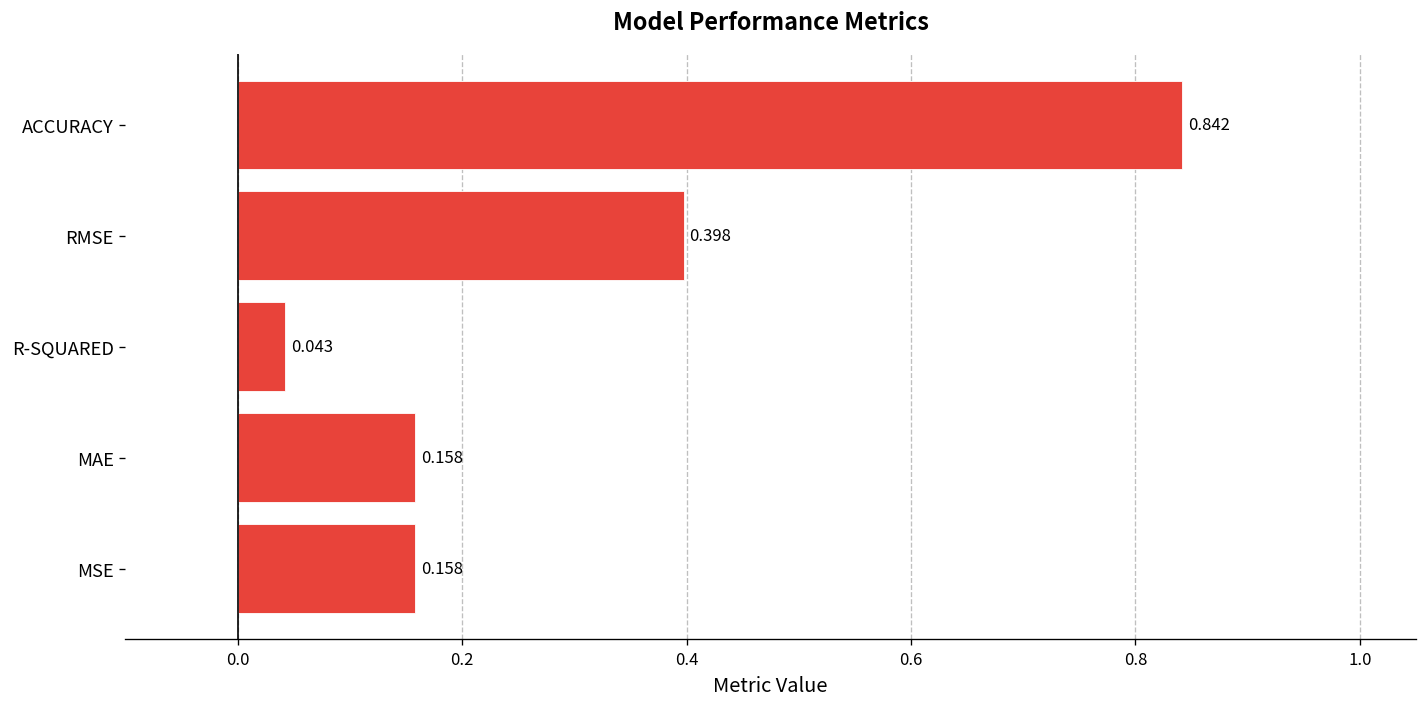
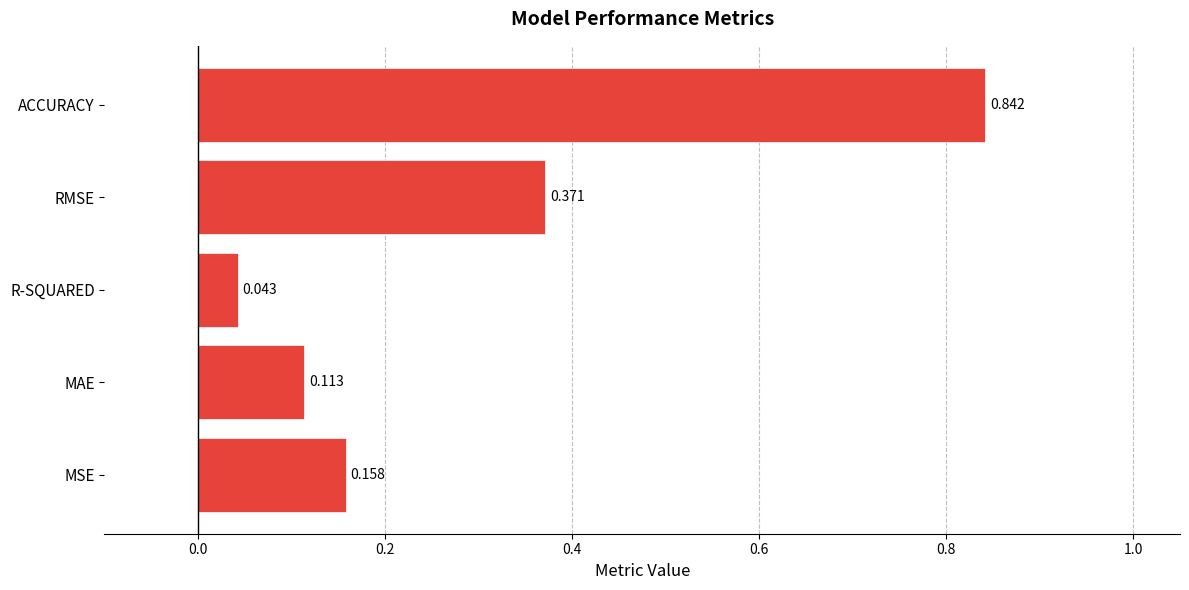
RMSE: 0.398 -> 0.371
MAE: 0.158 -> 0.113
